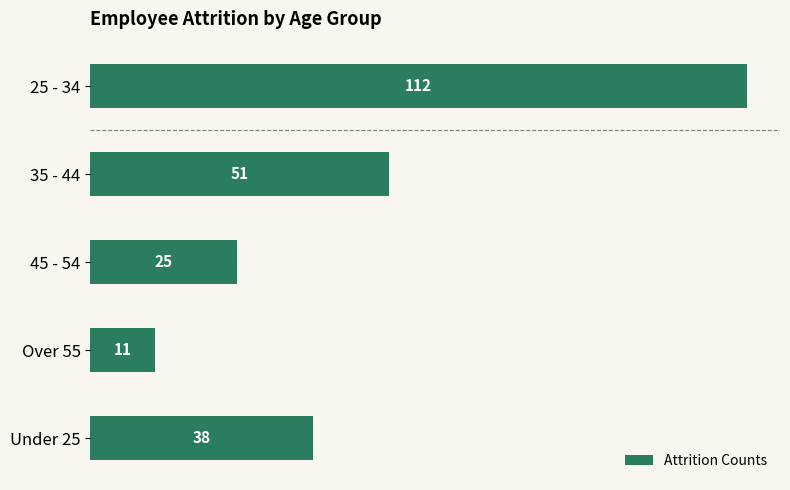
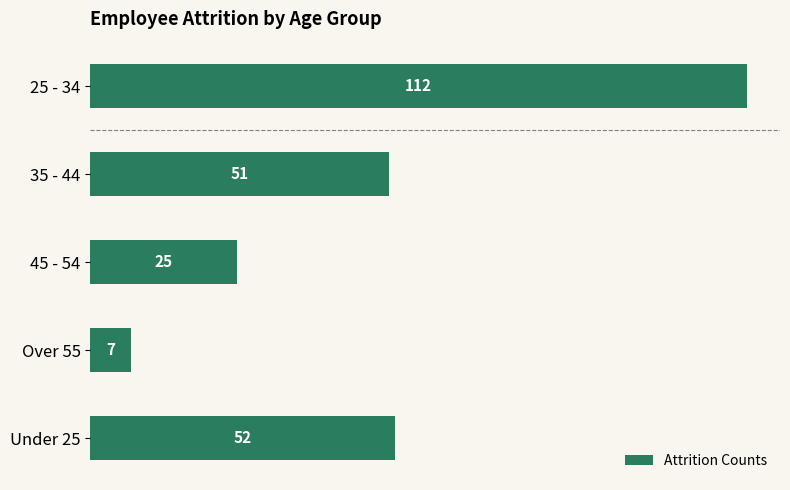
Over 55: 11 -> 7
Under 25: 38 -> 52
